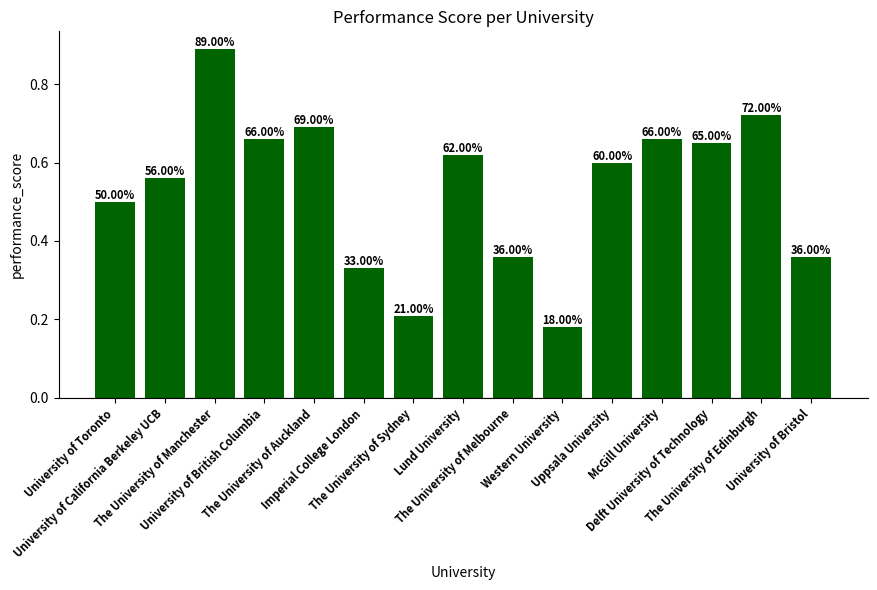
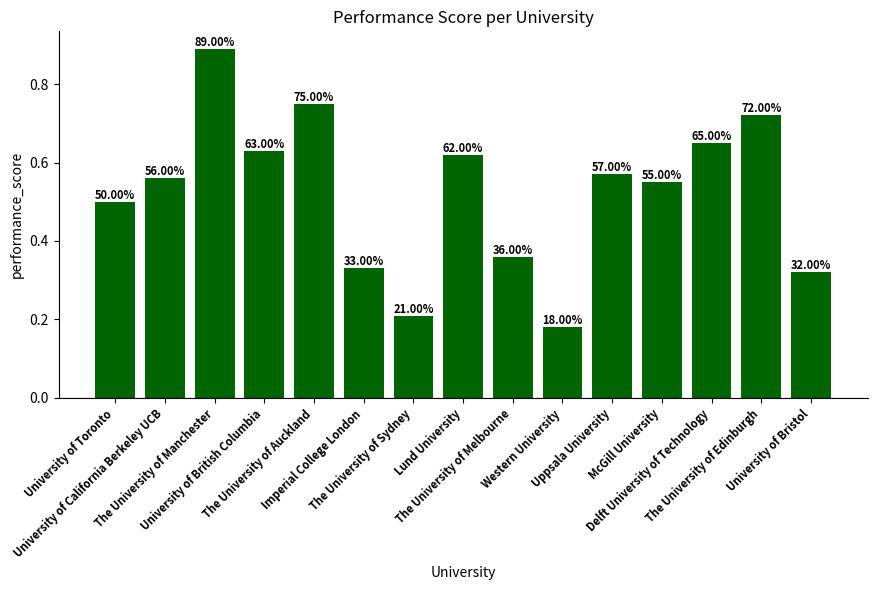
University of British Columbia: 66.00% -> 63.00%
The University of Auckland: 69.00% -> 75.00%
Uppsala University: 60.00% -> 57.00%
McGill University: 66.00% -> 55.00%
University of Bristol: 36.00% -> 32.00%
